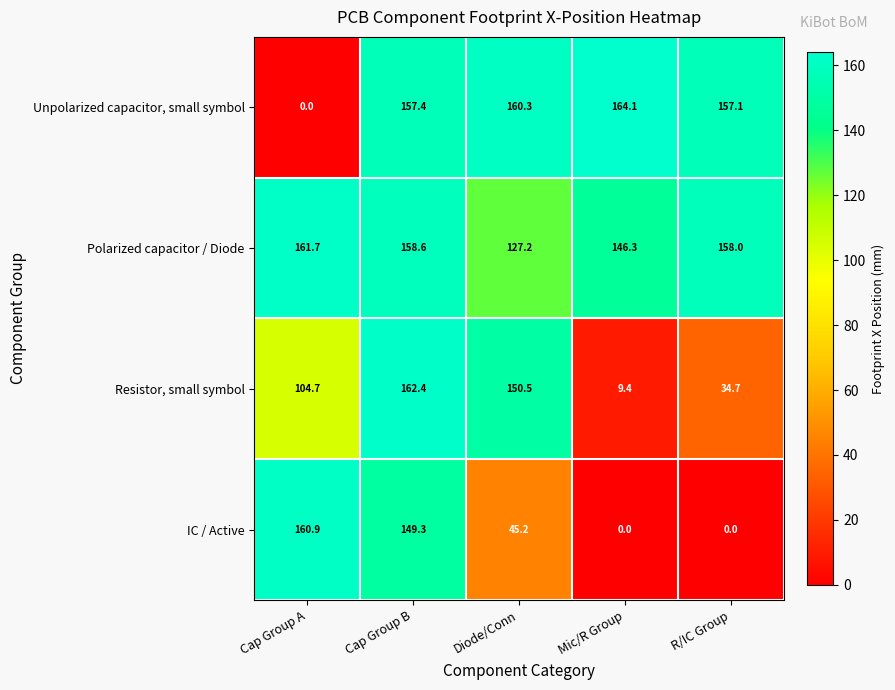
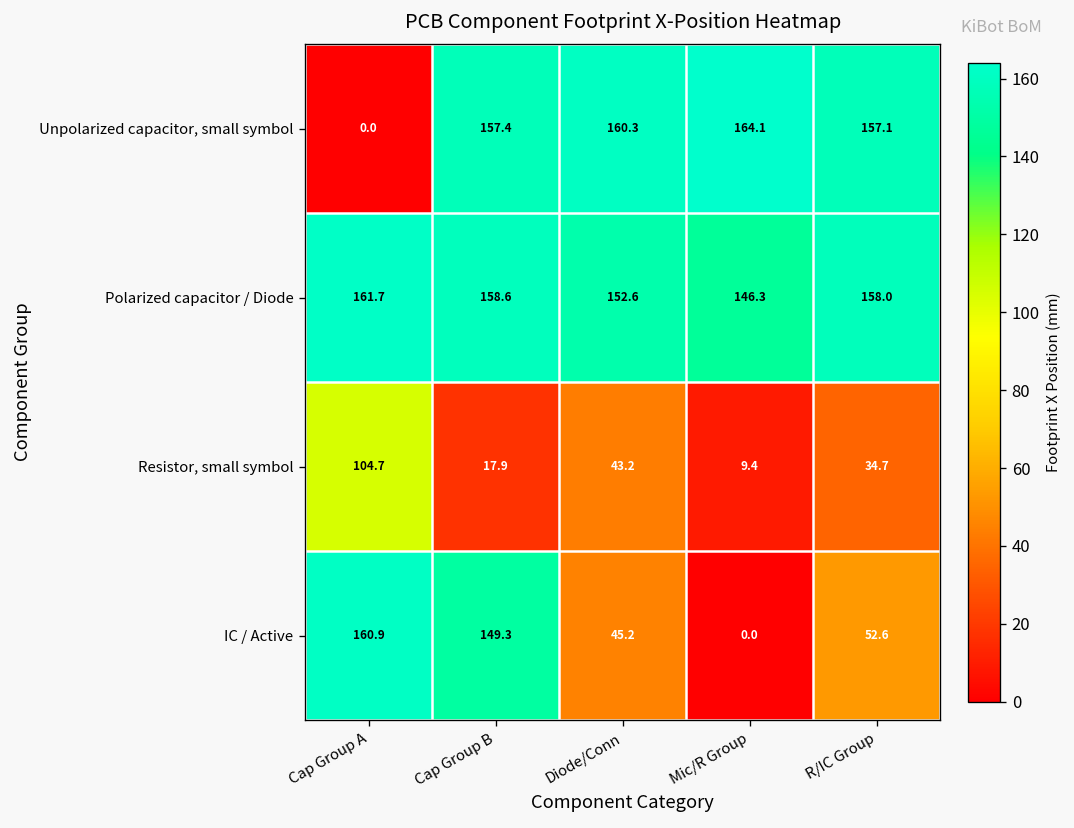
Polarized capacitor / Diode, Diode/Conn: 127.2 -> 152.6
Resistor, small symbol, Cap Group B: 162.4 -> 17.9
Resistor, small symbol, Diode/Conn: 150.5 -> 43.2
IC / Active, R/IC Group: 0.0 -> 52.6
